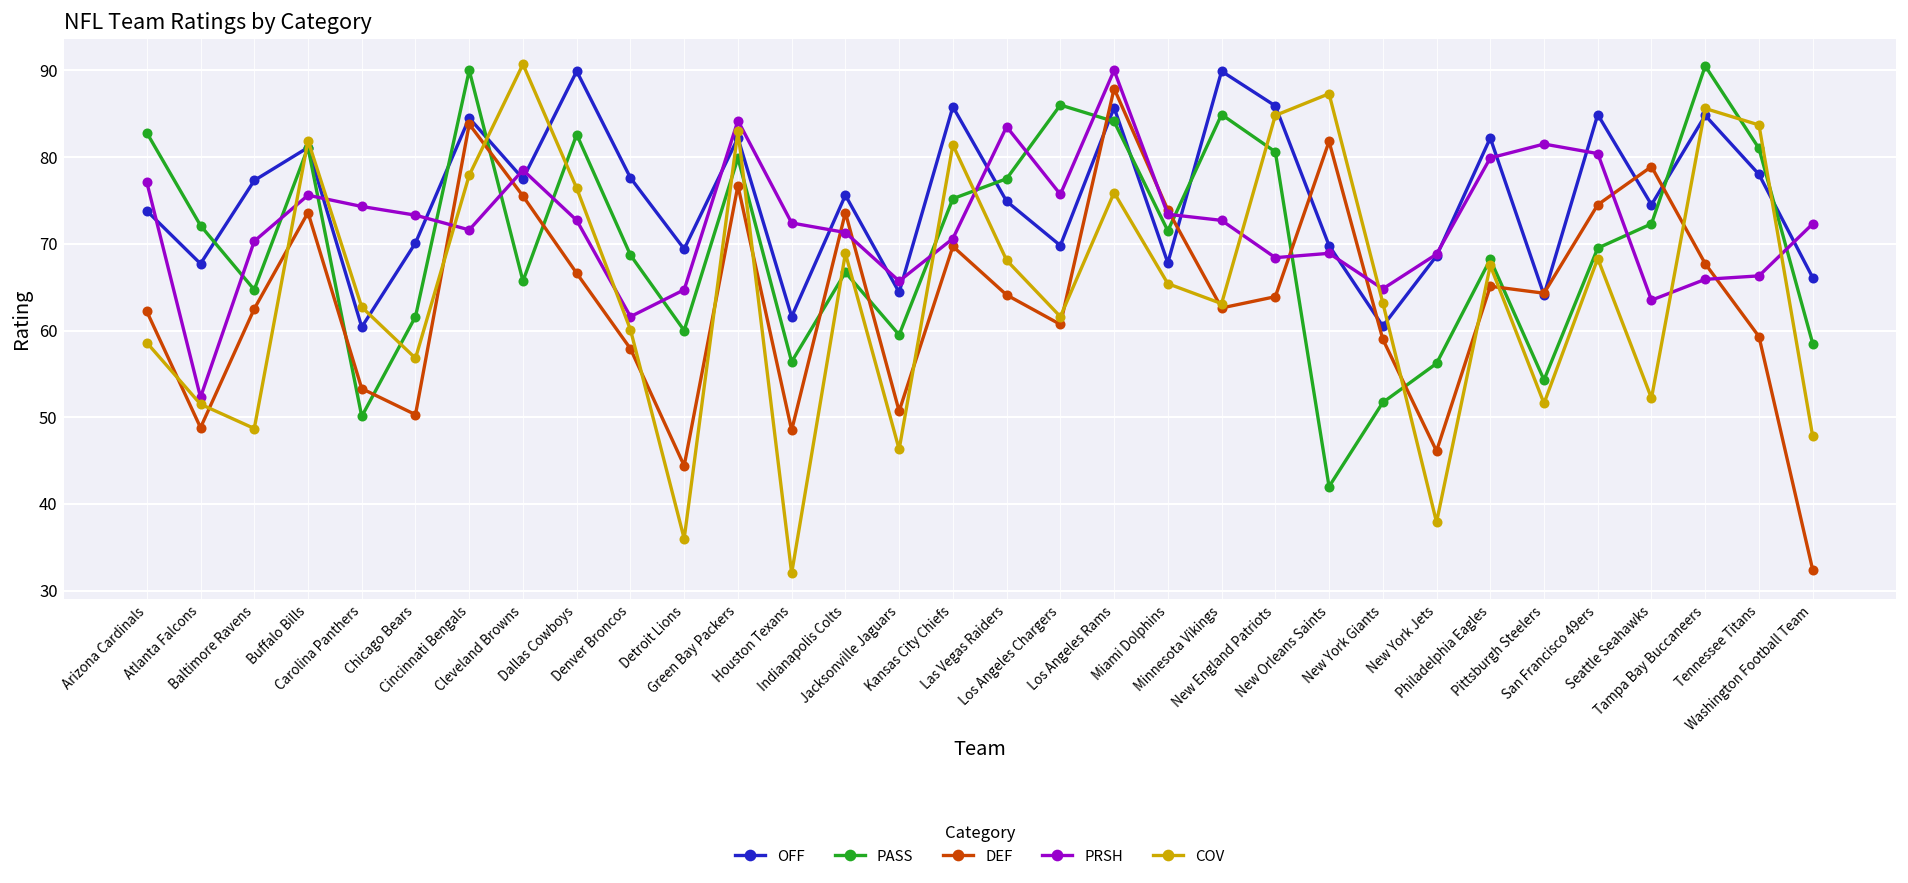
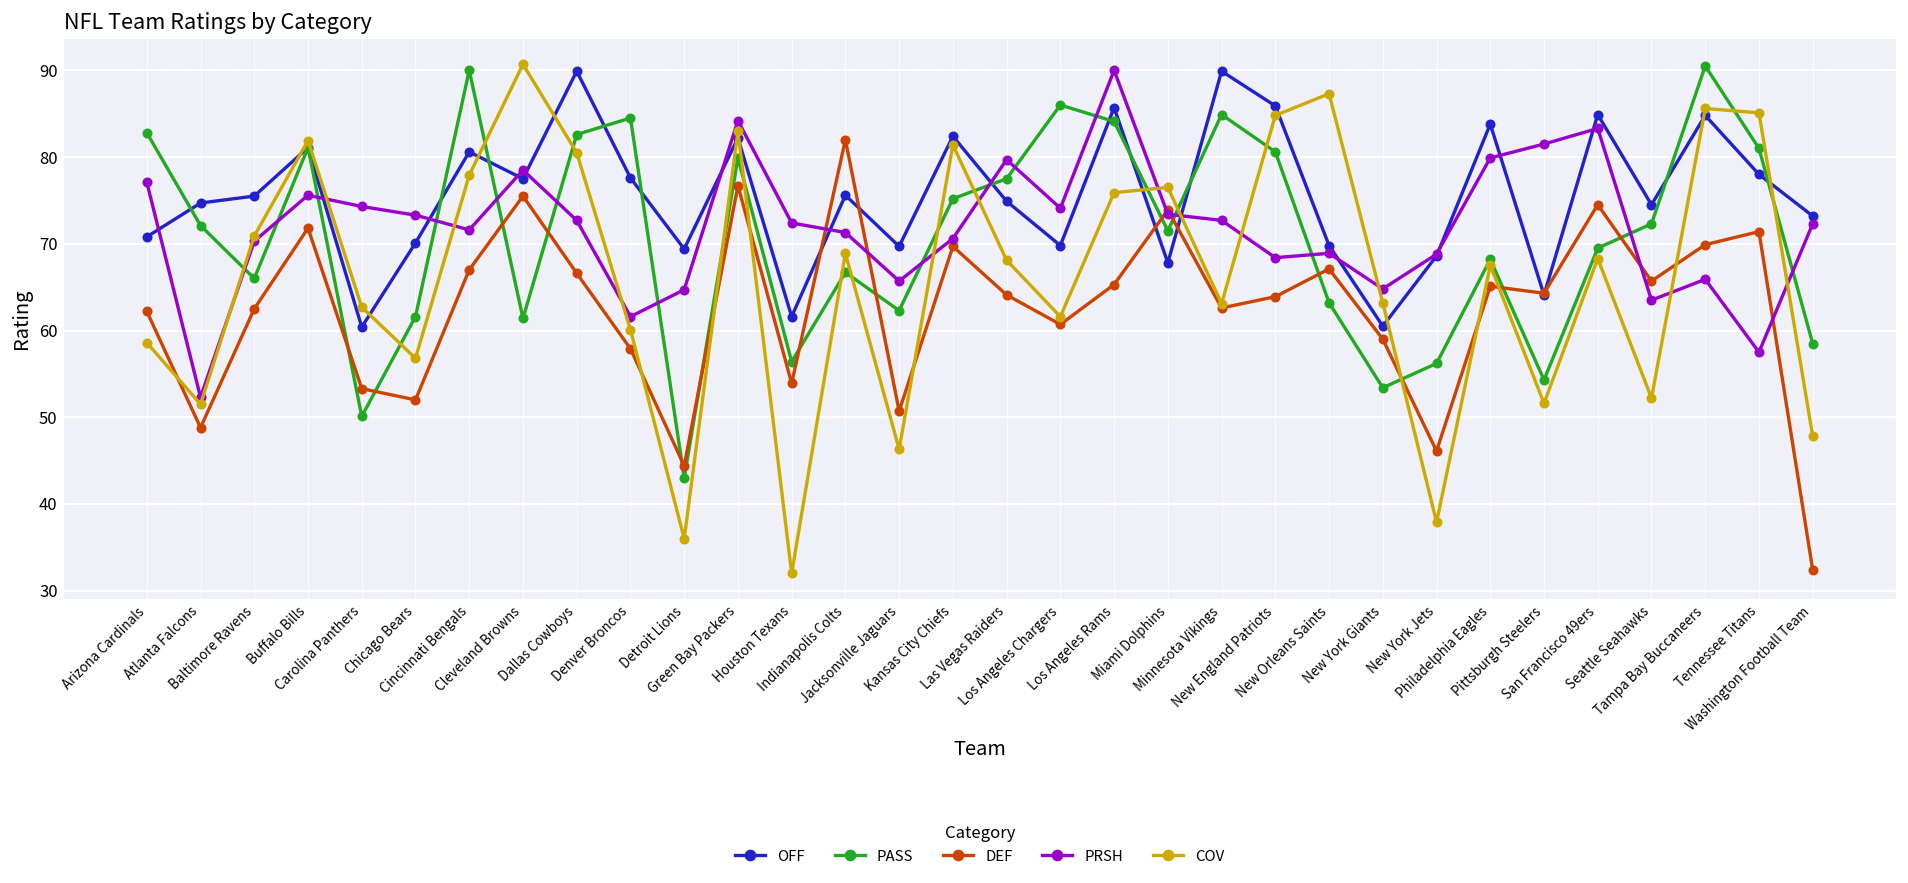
OFF, Arizona Cardinals: 74 -> 71
OFF, Atlanta Falcons: 68 -> 75
OFF, Baltimore Ravens: 77 -> 76
PASS, Baltimore Ravens: 65 -> 66
COV, Baltimore Ravens: 49 -> 71
DEF, Buffalo Bills: 74 -> 72
DEF, Chicago Bears: 50 -> 52
OFF, Cincinnati Bengals: 85 -> 81
DEF, Cincinnati Bengals: 84 -> 67
PASS, Cleveland Browns: 66 -> 61
COV, Dallas Cowboys: 76 -> 81
PASS, Denver Broncos: 69 -> 85
PASS, Detroit Lions: 60 -> 43
DEF, Houston Texans: 49 -> 54
DEF, Indianapolis Colts: 74 -> 82
OFF, Jacksonville Jaguars: 64 -> 70
PASS, Jacksonville Jaguars: 60 -> 62
OFF, Kansas City Chiefs: 86 -> 82
PRSH, Las Vegas Raiders: 84 -> 80
PRSH, Los Angeles Chargers: 76 -> 74
DEF, Los Angeles Rams: 88 -> 65
COV, Miami Dolphins: 65 -> 77
PASS, New Orleans Saints: 42 -> 63
DEF, New Orleans Saints: 82 -> 67
PASS, New York Giants: 52 -> 53
OFF, Philadelphia Eagles: 82 -> 84
PRSH, San Francisco 49ers: 80 -> 83
DEF, Seattle Seahawks: 79 -> 66
DEF, Tampa Bay Buccaneers: 68 -> 70
DEF, Tennessee Titans: 59 -> 71
PRSH, Tennessee Titans: 66 -> 58
COV, Tennessee Titans: 84 -> 85
OFF, Washington Football Team: 66 -> 73
